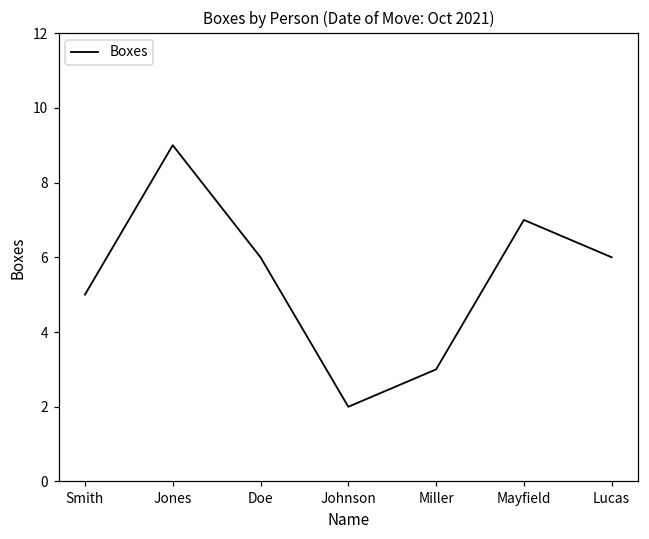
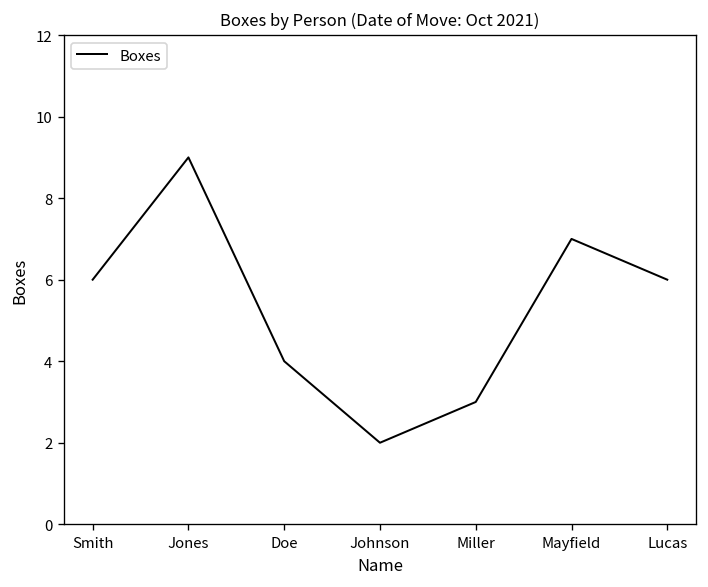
Smith: 5 -> 6
Doe: 6 -> 4
